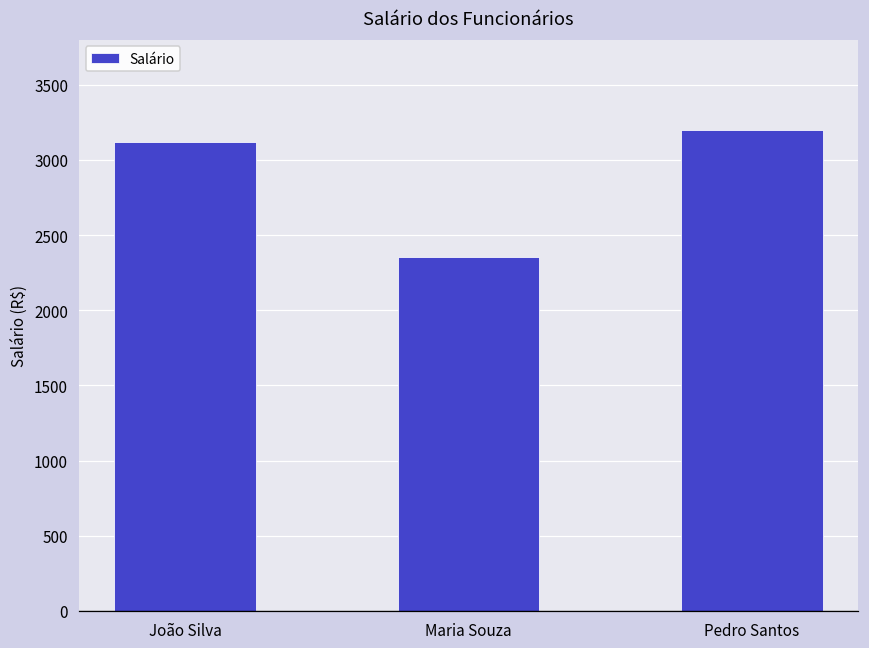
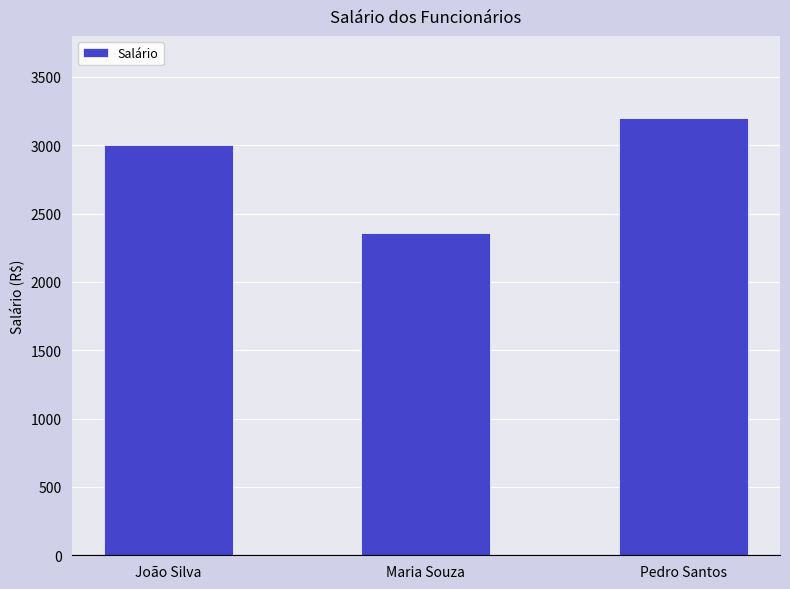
João Silva: 3120 -> 3000
